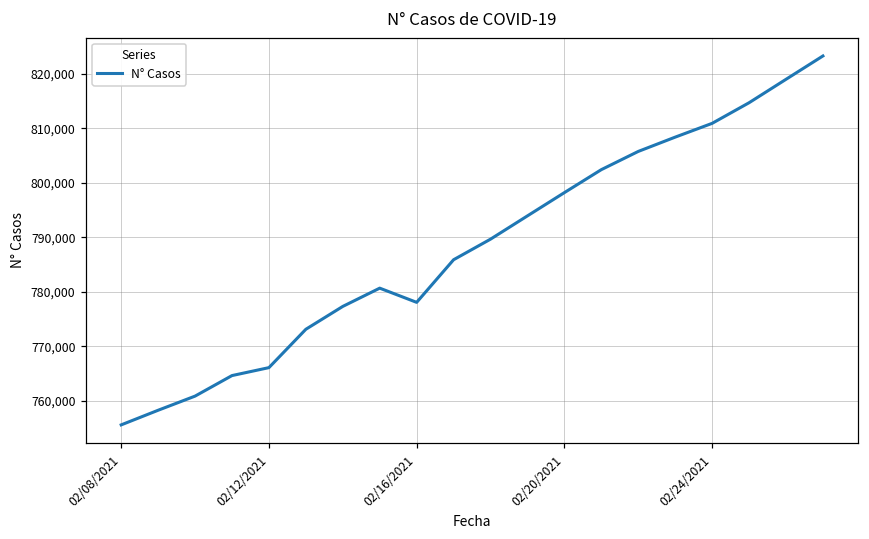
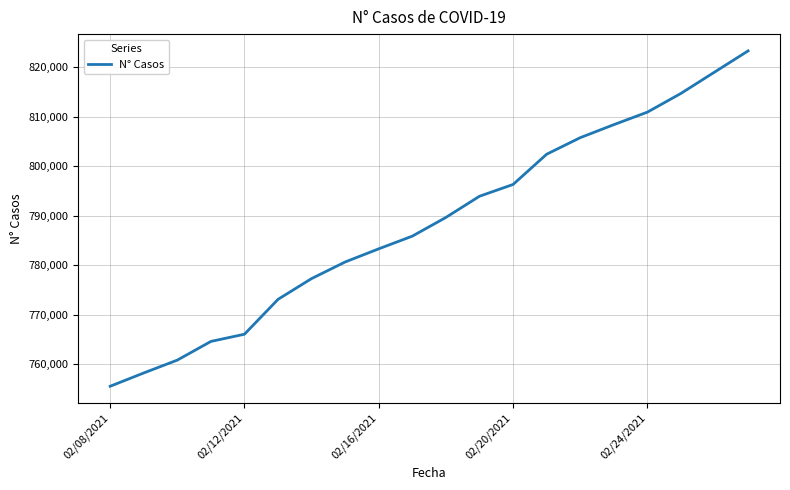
02/16/2021: 778,000 -> 783,000
02/20/2021: 798,000 -> 796,000
